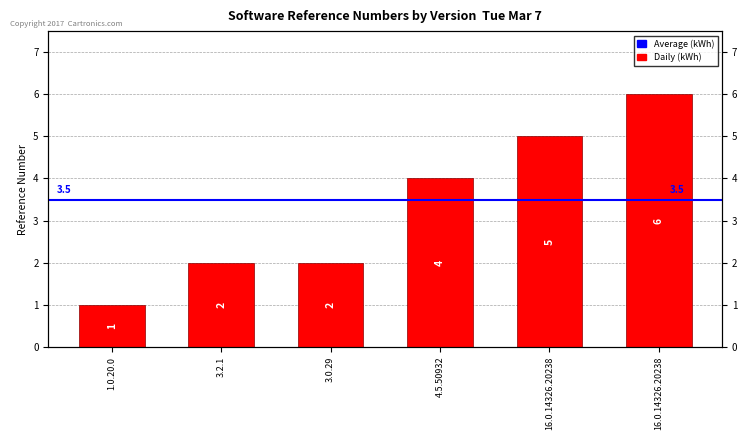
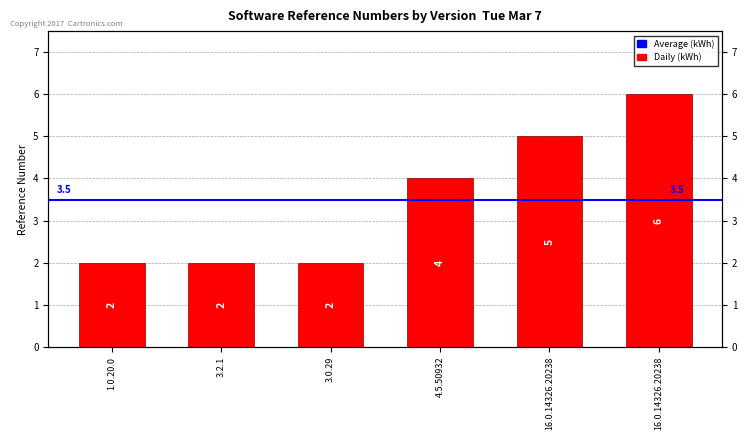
1.0.20.0: 1 -> 2
